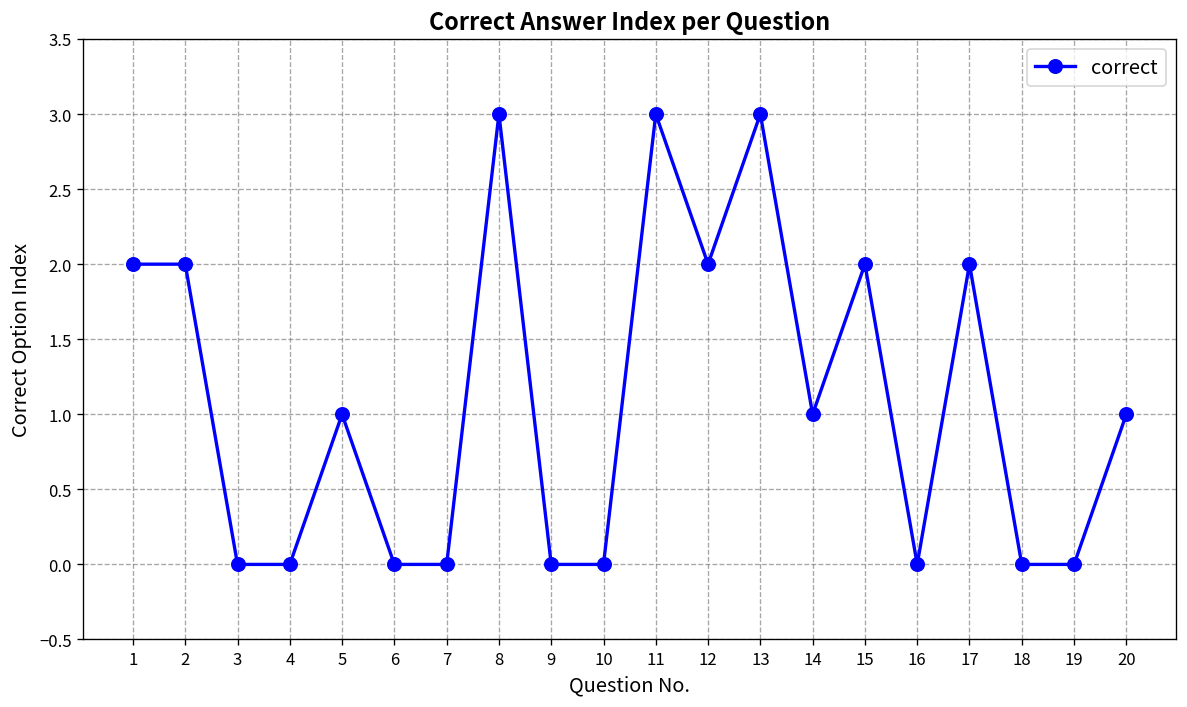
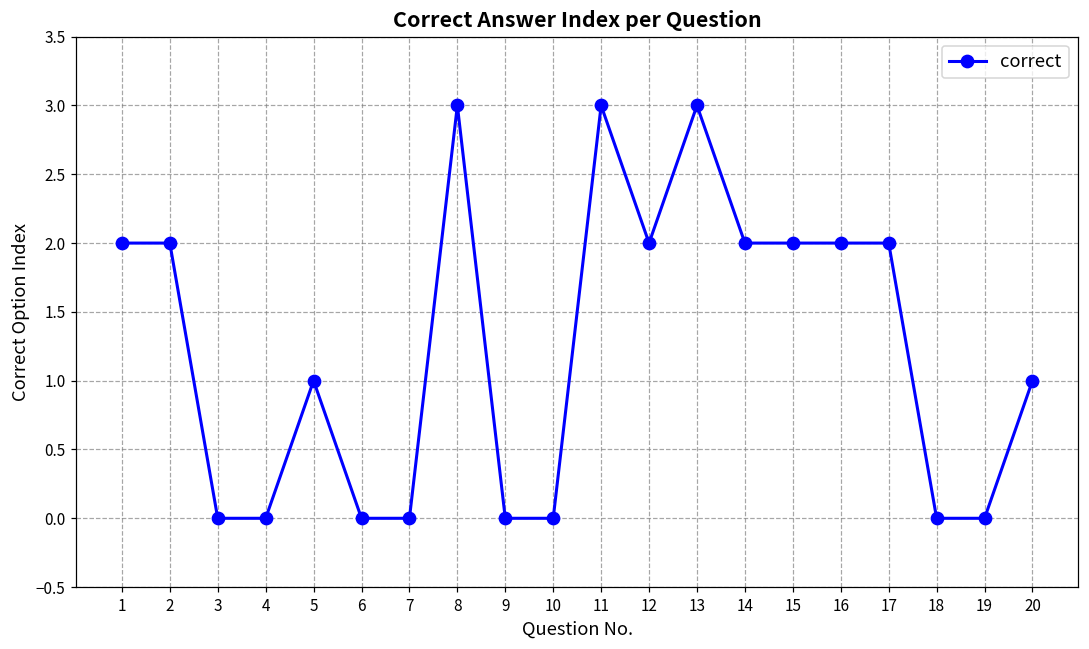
14: 1 -> 2
16: 0 -> 2
